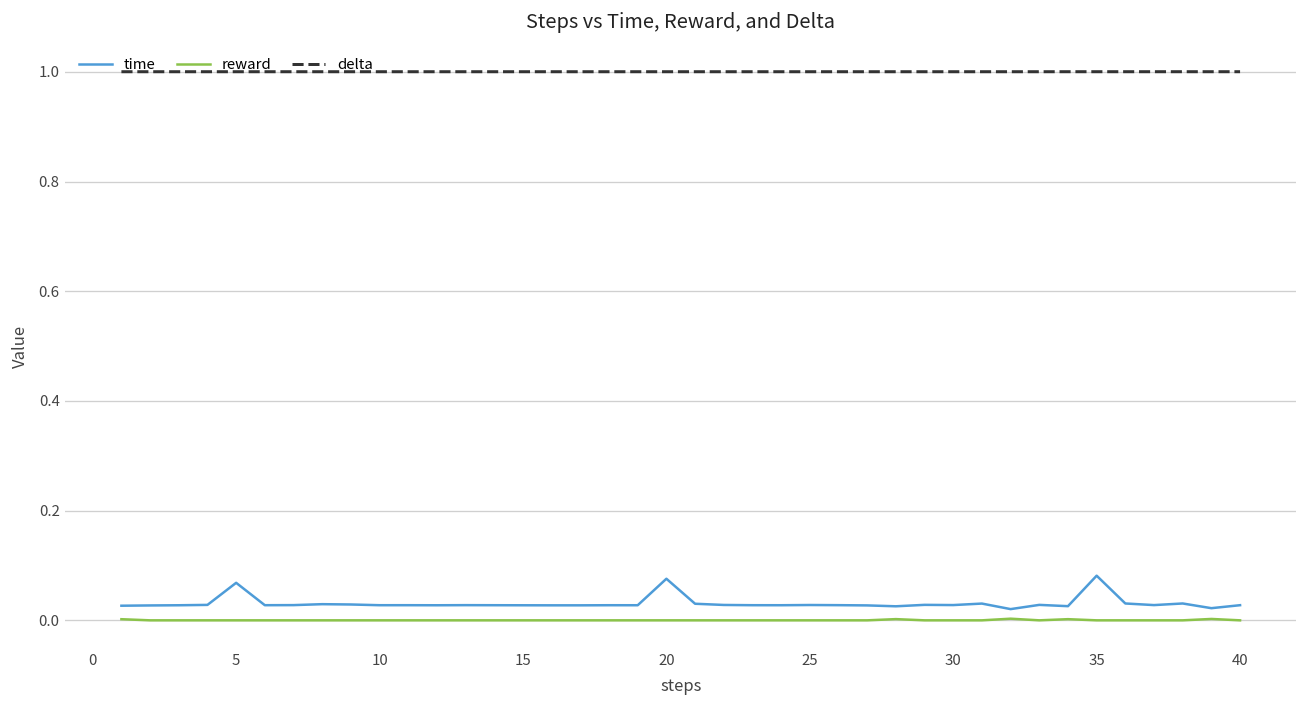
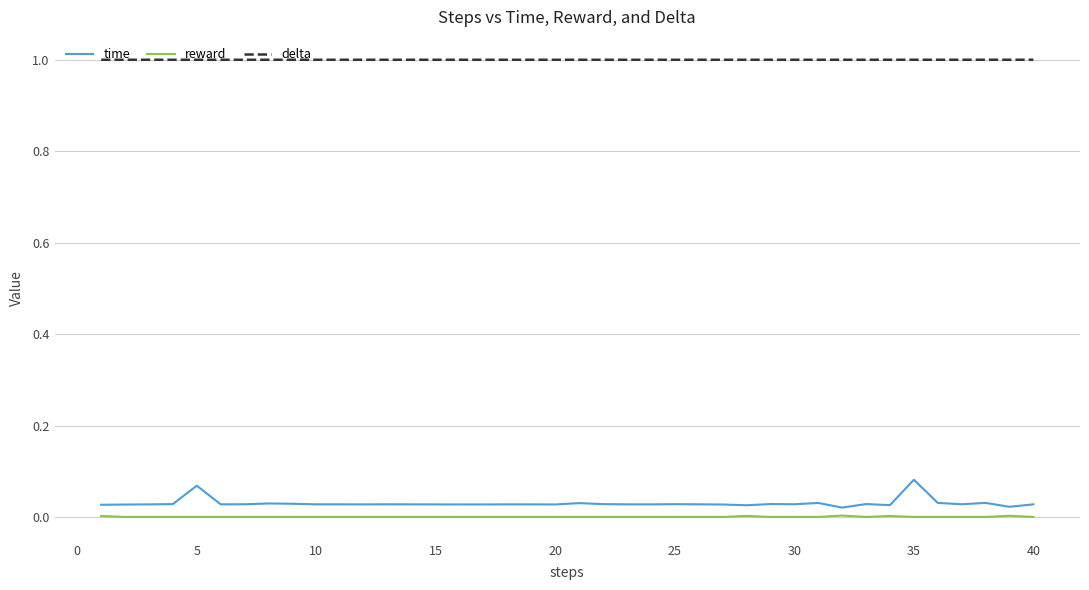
time, 20: 0.08 -> 0.03
